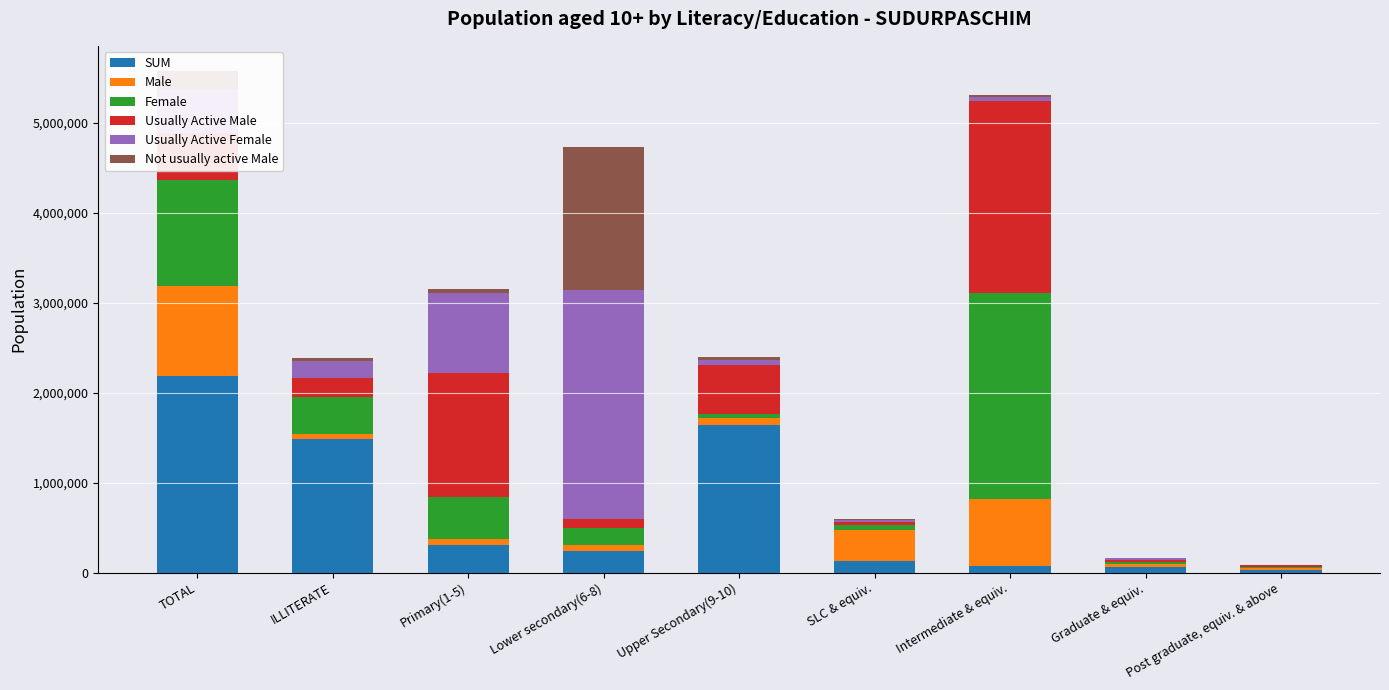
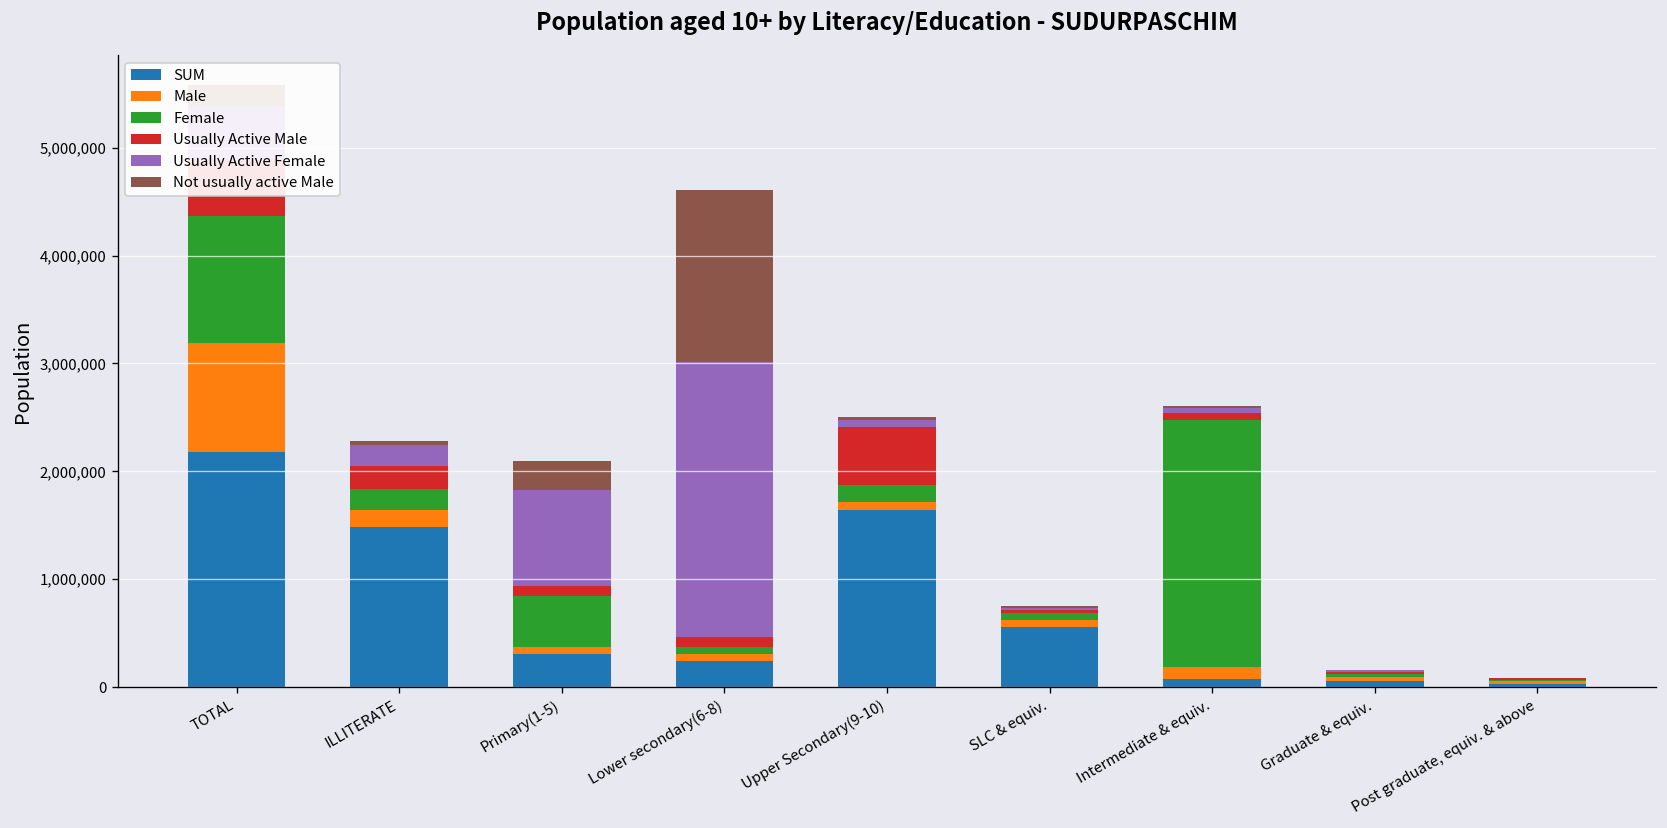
Male, ILLITERATE: 100,000 -> 200,000
Female, ILLITERATE: 400,000 -> 200,000
Usually Active Male, Primary(1-5): 1,400,000 -> 100,000
Not usually active Male, Primary(1-5): 0 -> 300,000
Female, Lower secondary(6-8): 200,000 -> 100,000
Female, Upper Secondary(9-10): 0 -> 200,000
SUM, SLC & equiv.: 100,000 -> 600,000
Male, SLC & equiv.: 300,000 -> 100,000
Male, Intermediate & equiv.: 700,000 -> 100,000
Usually Active Male, Intermediate & equiv.: 2,100,000 -> 100,000
